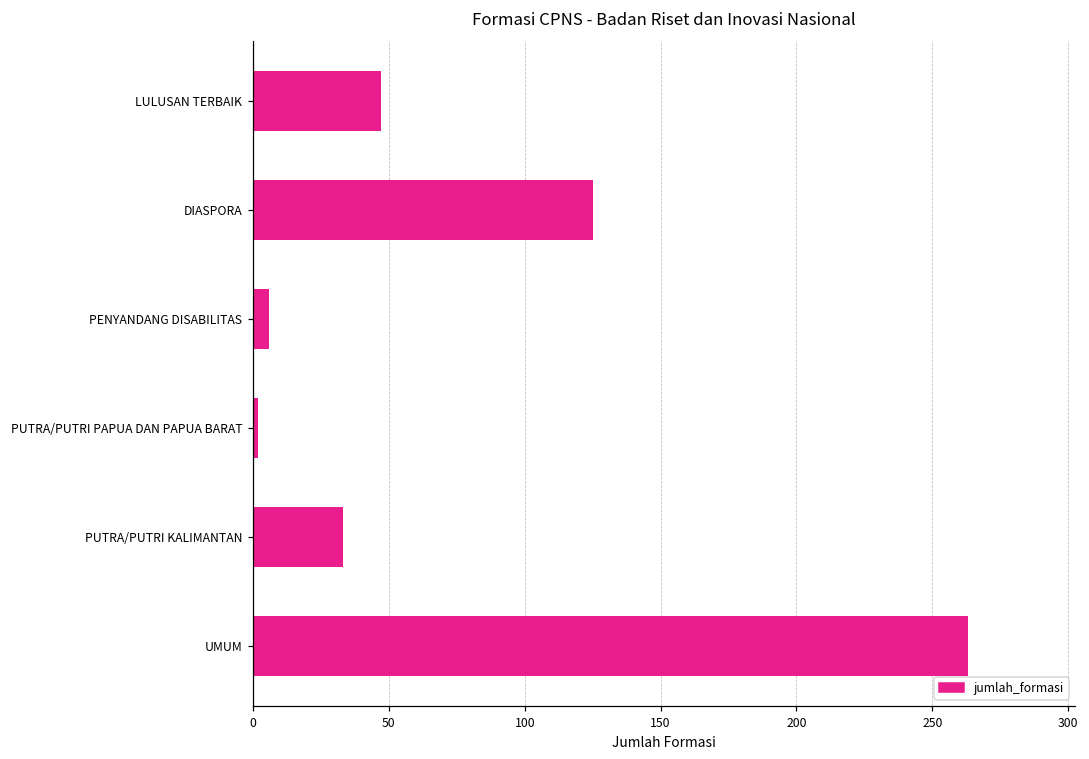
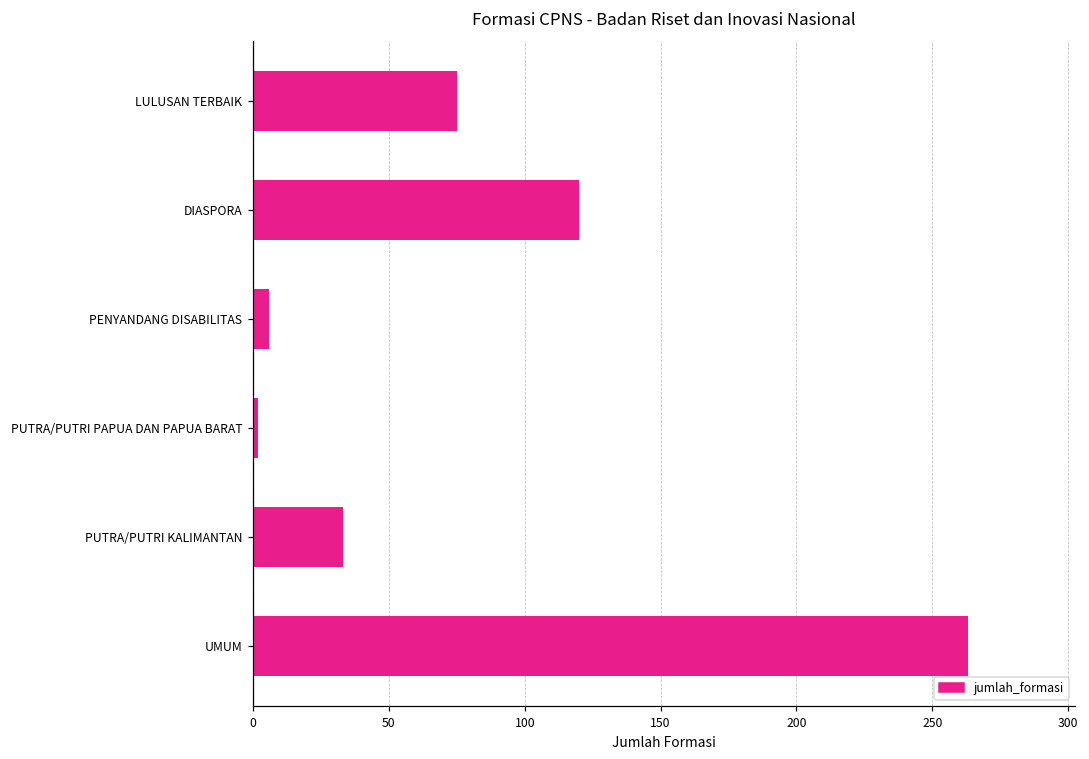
LULUSAN TERBAIK: 47 -> 75
DIASPORA: 125 -> 120
